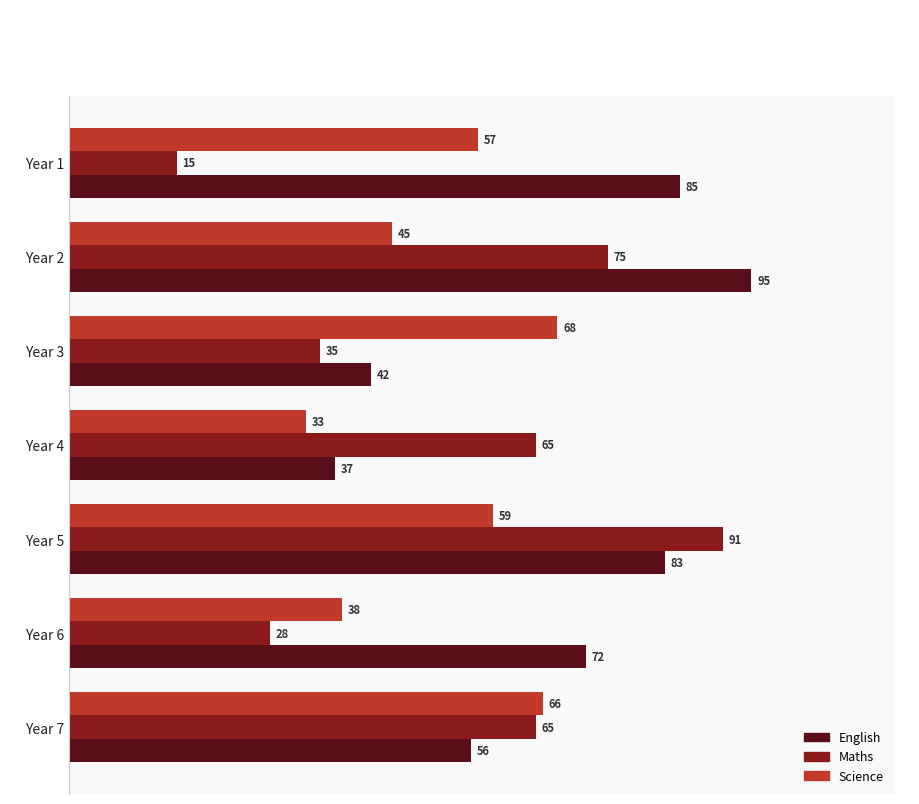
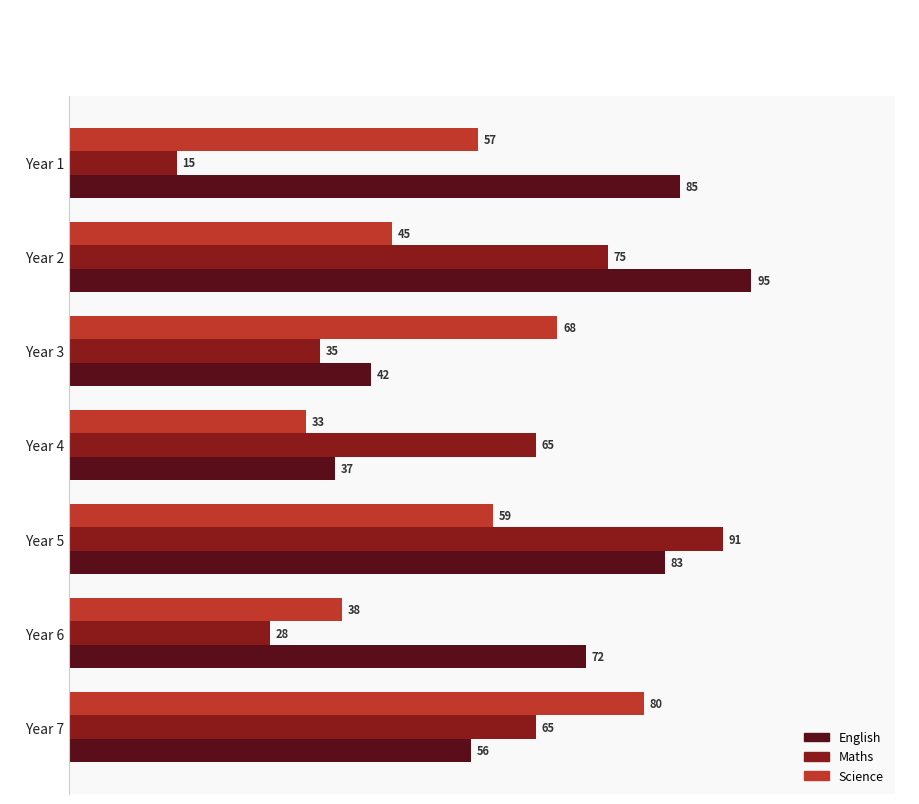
Science, Year 7: 66 -> 80
